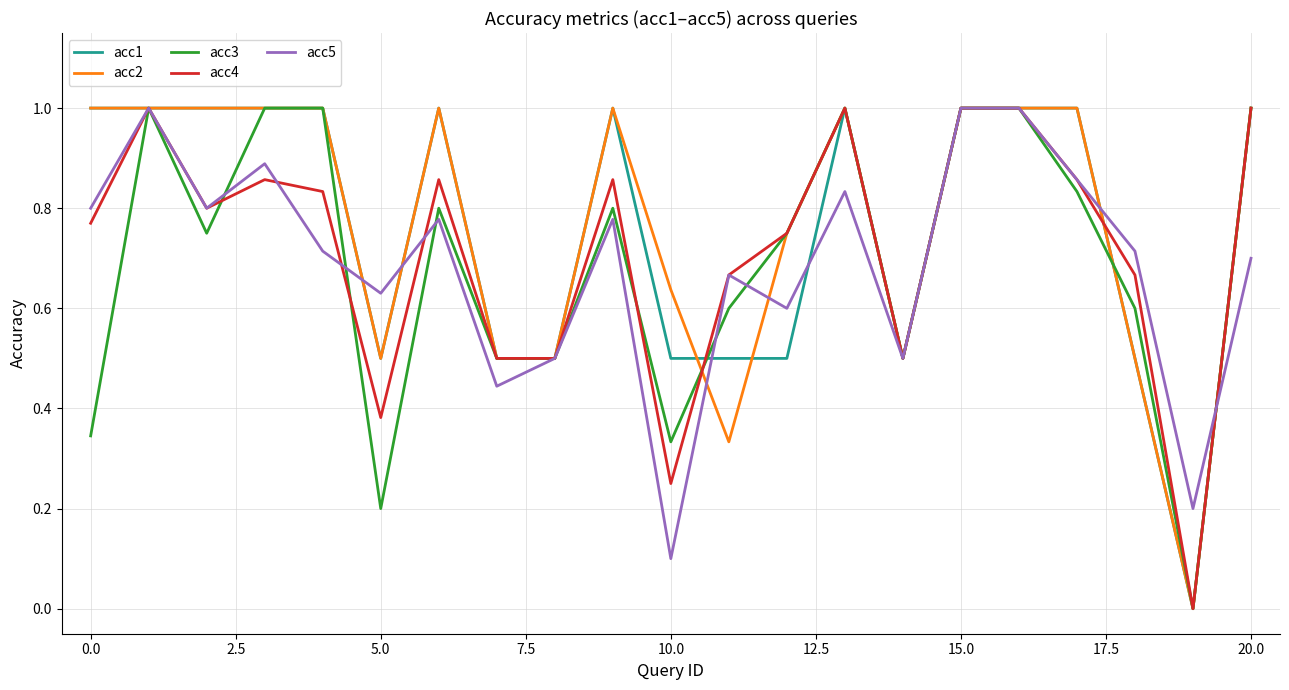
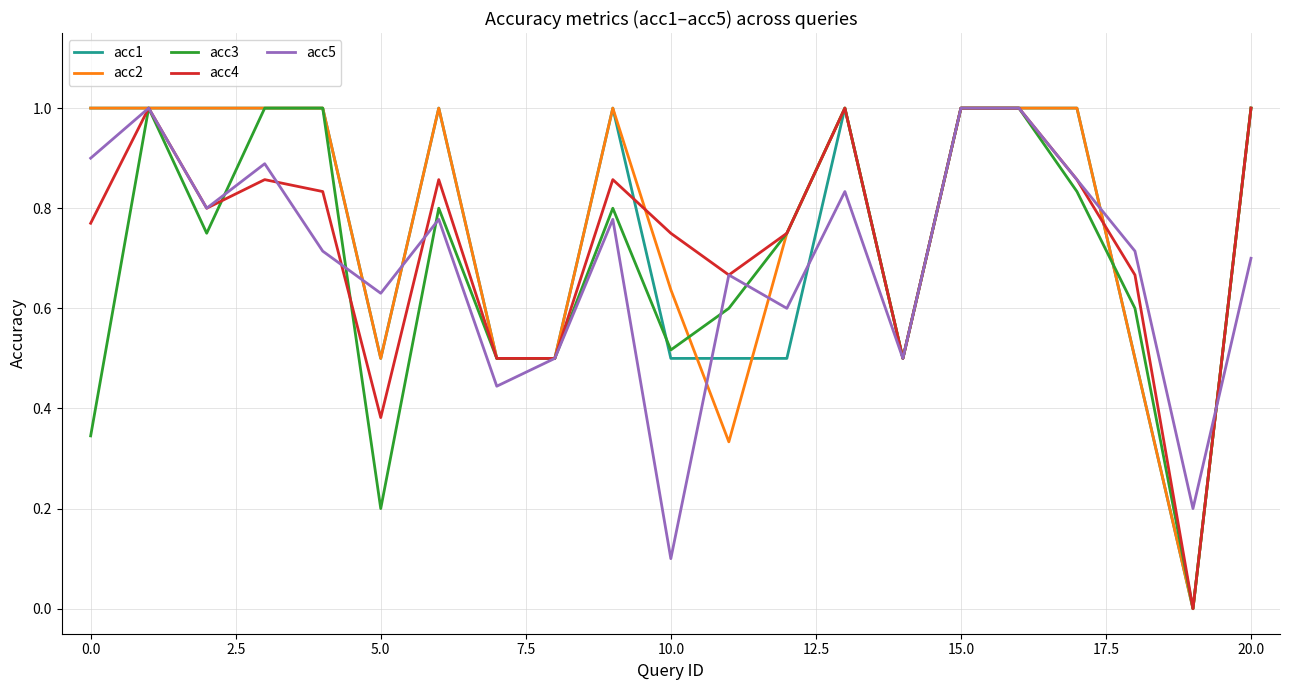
acc5, 0.0: 0.8 -> 0.9
acc3, 10.0: 0.33 -> 0.52
acc4, 10.0: 0.25 -> 0.75
